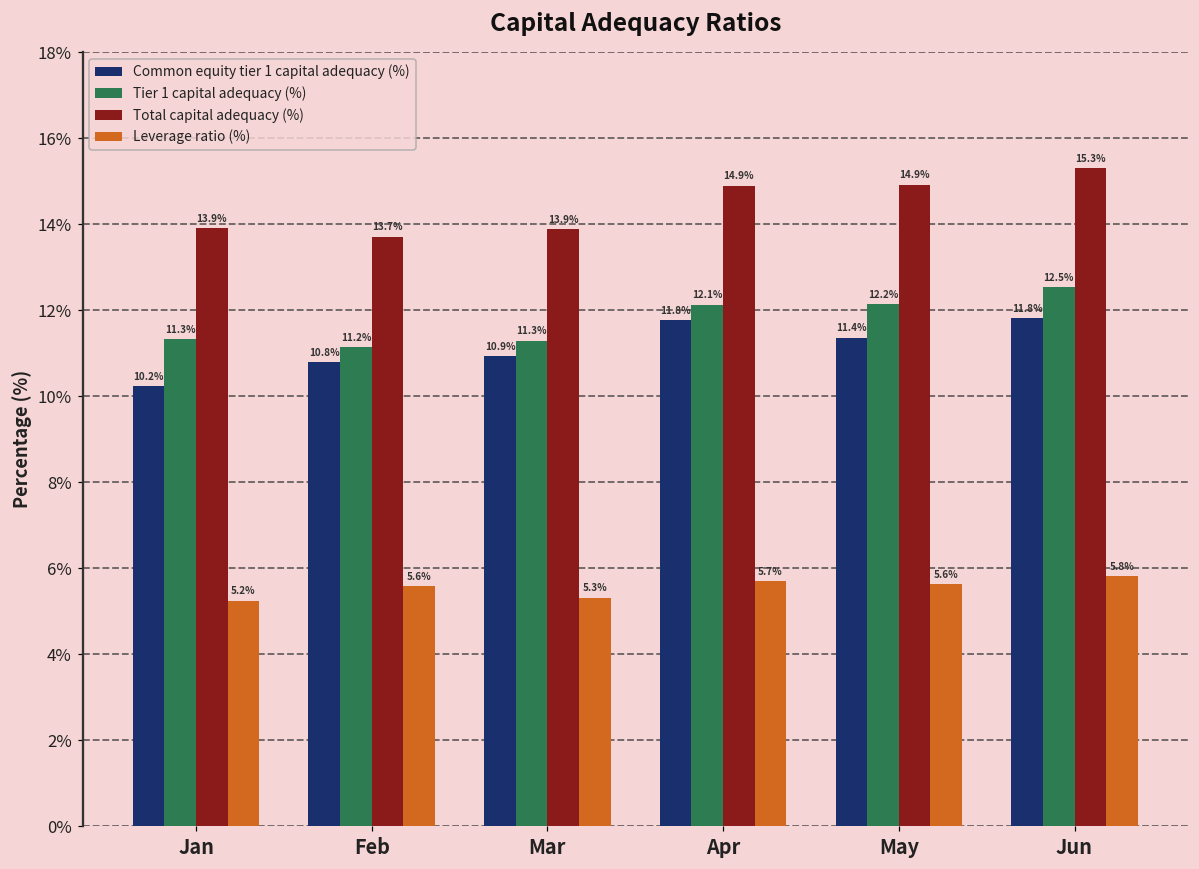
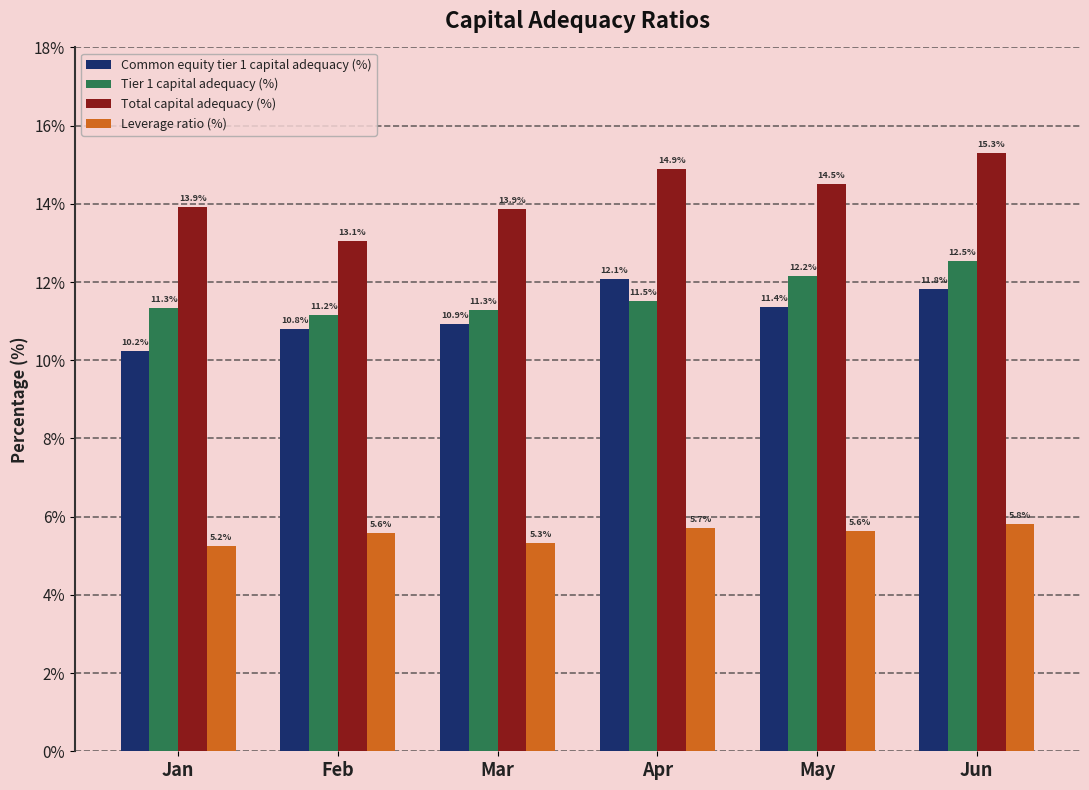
Total capital adequacy (%), Feb: 13.7% -> 13.1%
Common equity tier 1 capital adequacy (%), Apr: 11.8% -> 12.1%
Tier 1 capital adequacy (%), Apr: 12.1% -> 11.5%
Total capital adequacy (%), May: 14.9% -> 14.5%
